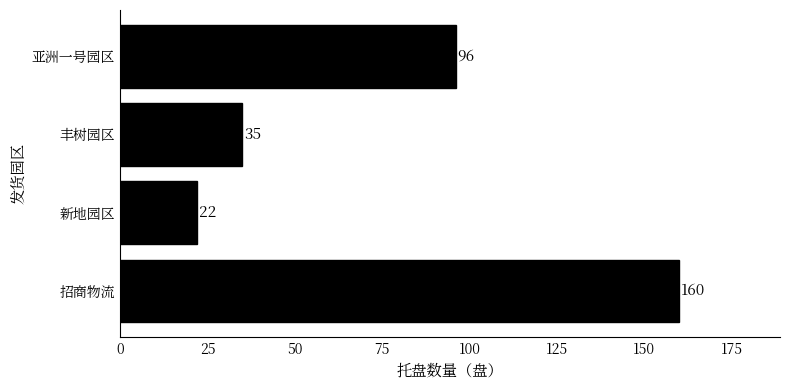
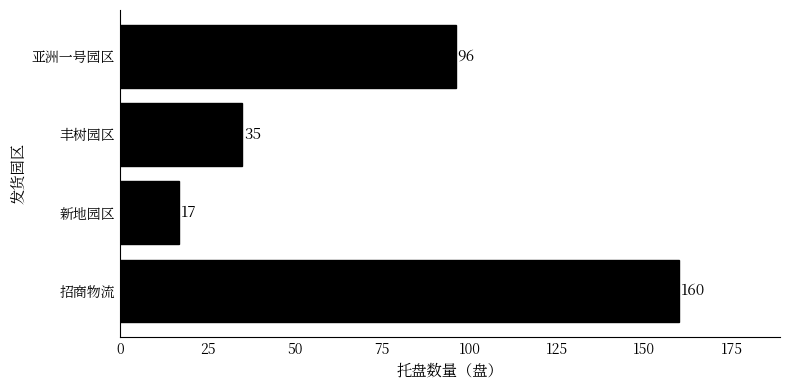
新地园区: 22 -> 17
